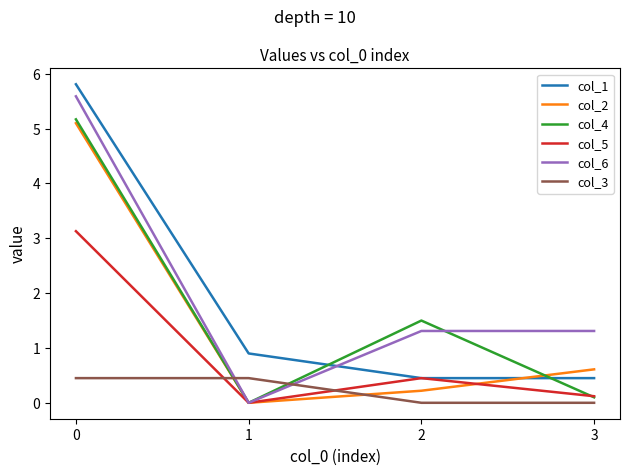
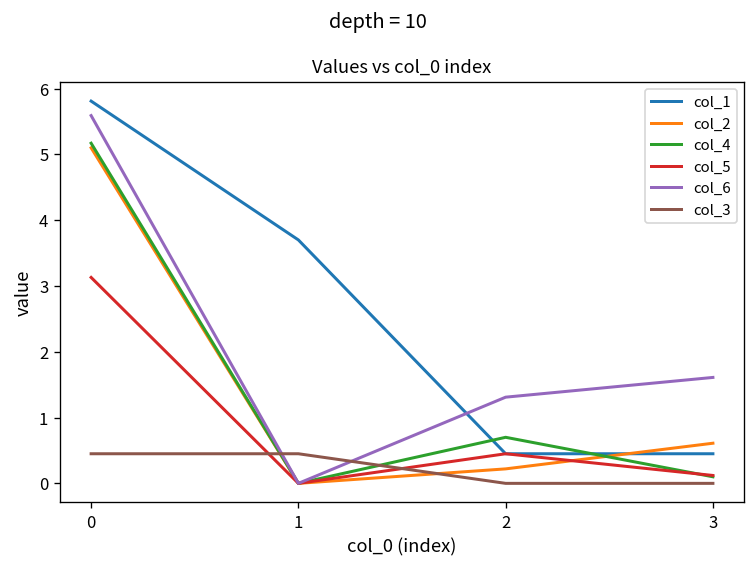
col_1, 1: 0.9 -> 3.7
col_4, 2: 1.5 -> 0.7
col_6, 3: 1.3 -> 1.6
